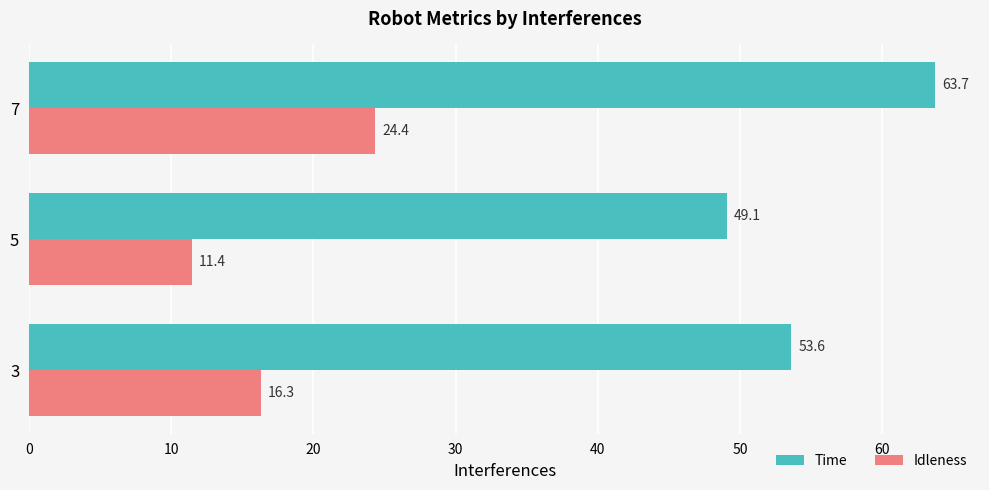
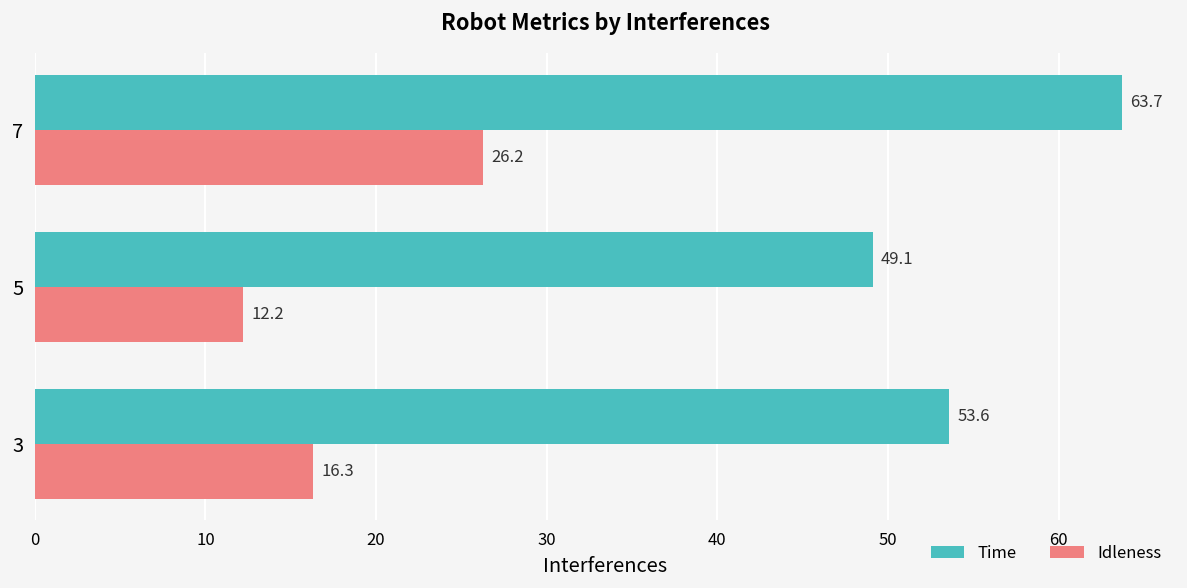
Idleness, 7: 24.4 -> 26.2
Idleness, 5: 11.4 -> 12.2
